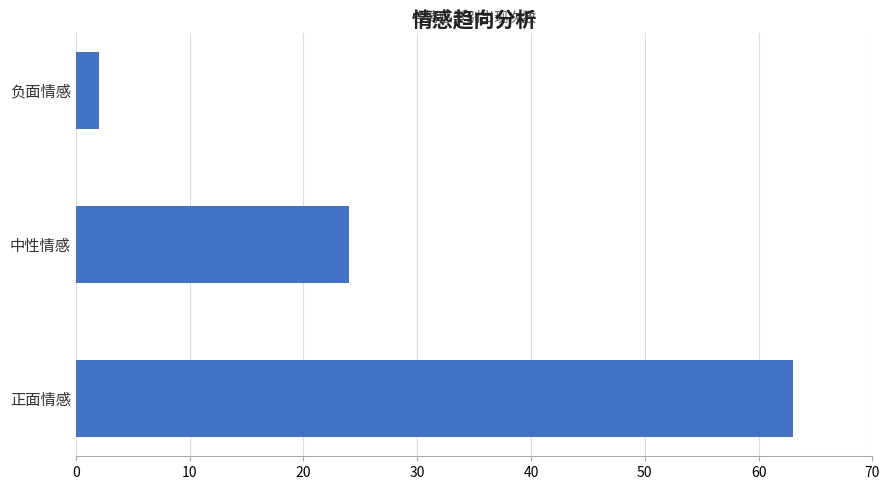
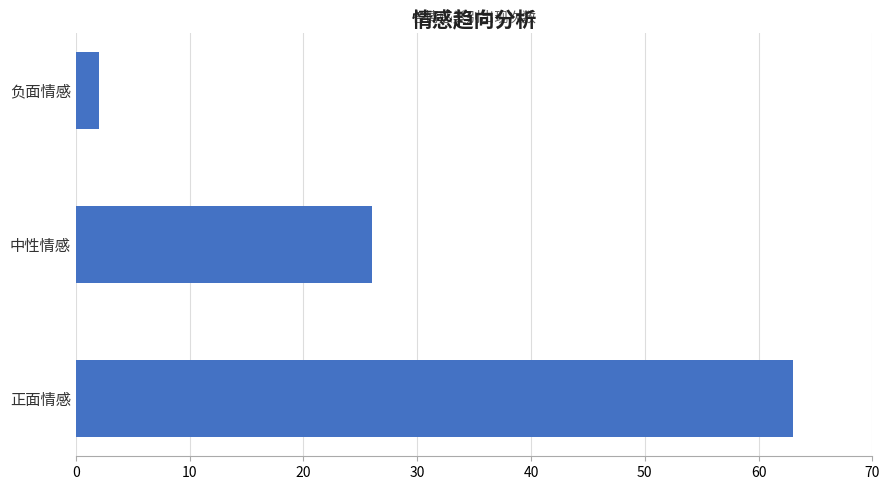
中性情感: 24 -> 26
